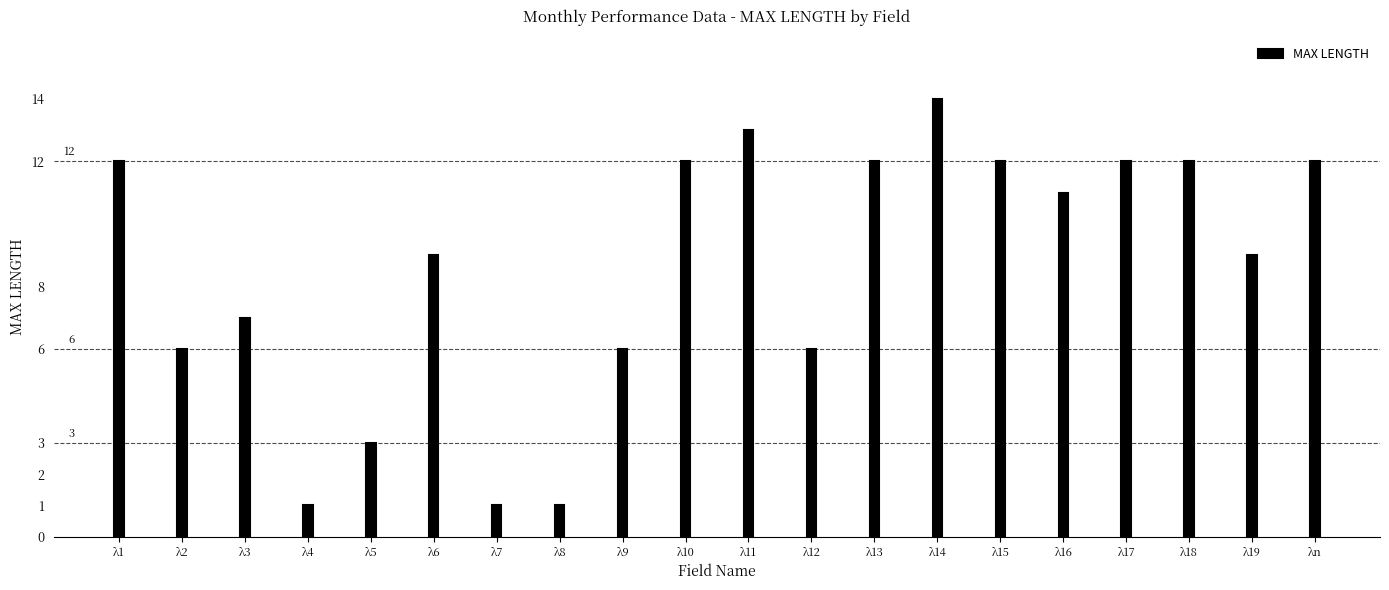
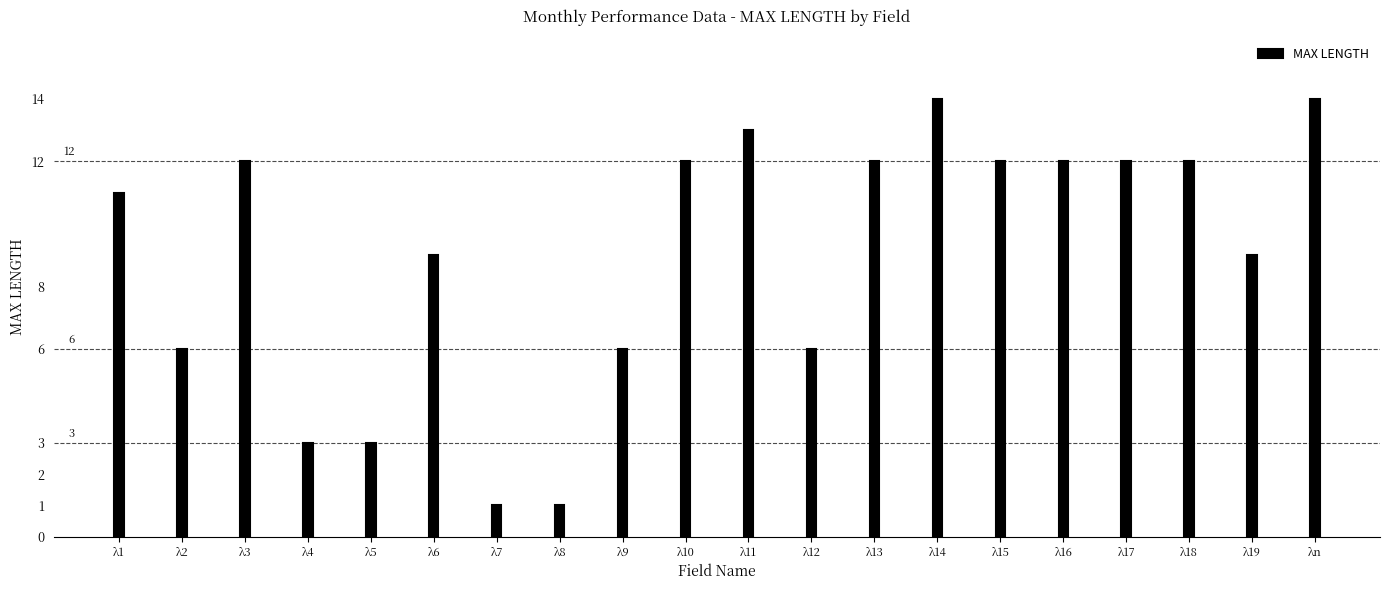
λ1: 12 -> 11
λ3: 7 -> 12
λ4: 1 -> 3
λ16: 11 -> 12
λn: 12 -> 14
